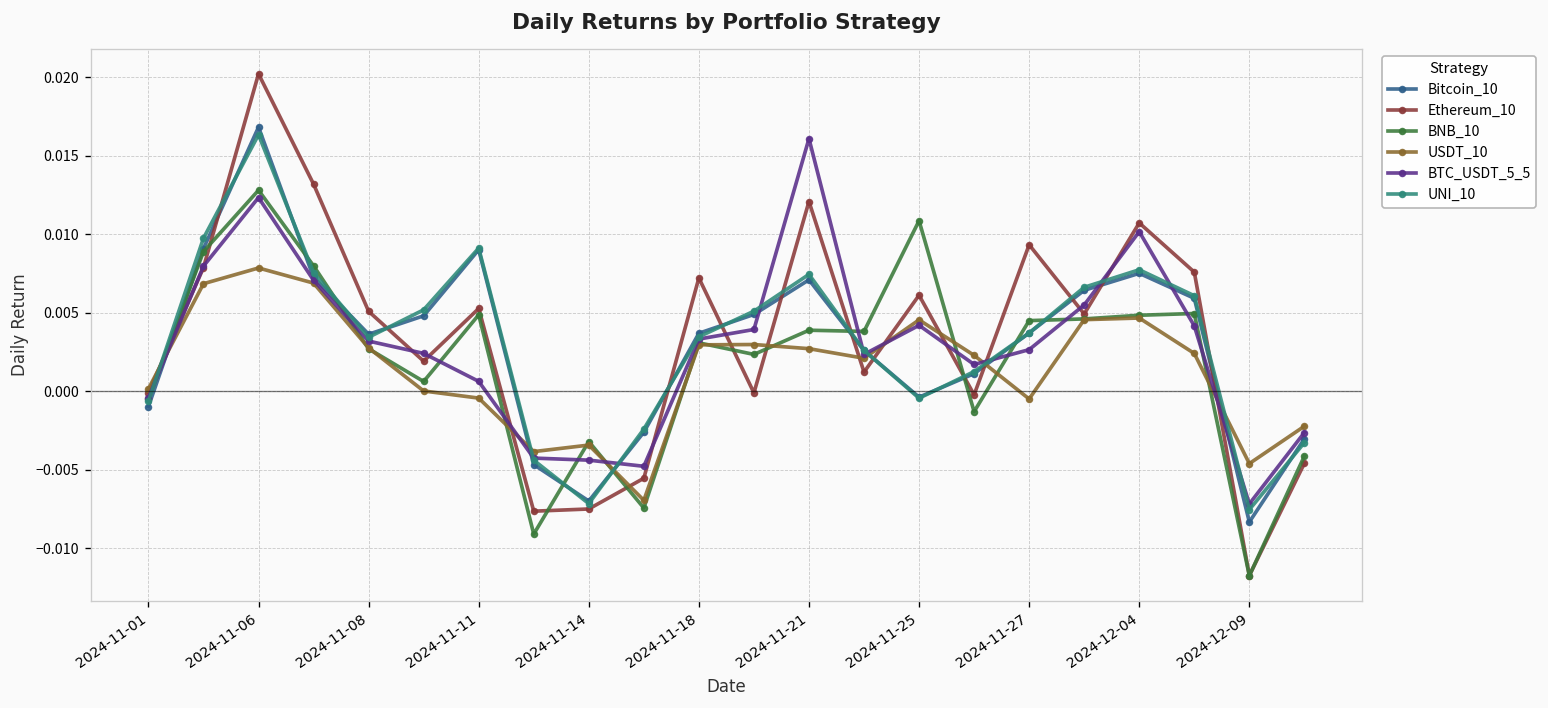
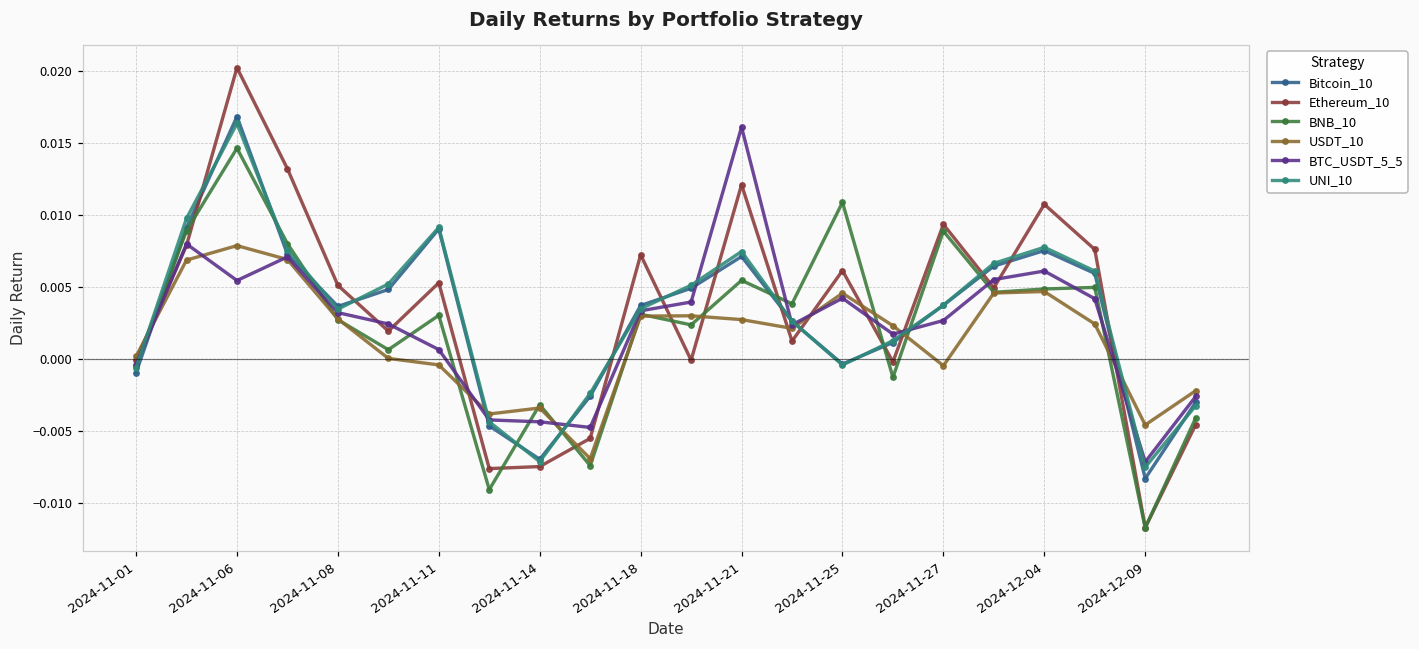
BNB_10, 2024-11-06: 0.0128 -> 0.0146
BTC_USDT_5_5, 2024-11-06: 0.0123 -> 0.0054
BNB_10, 2024-11-11: 0.0049 -> 0.0030
BNB_10, 2024-11-21: 0.0039 -> 0.0054
BNB_10, 2024-11-27: 0.0045 -> 0.0089
BTC_USDT_5_5, 2024-12-04: 0.0102 -> 0.0061
